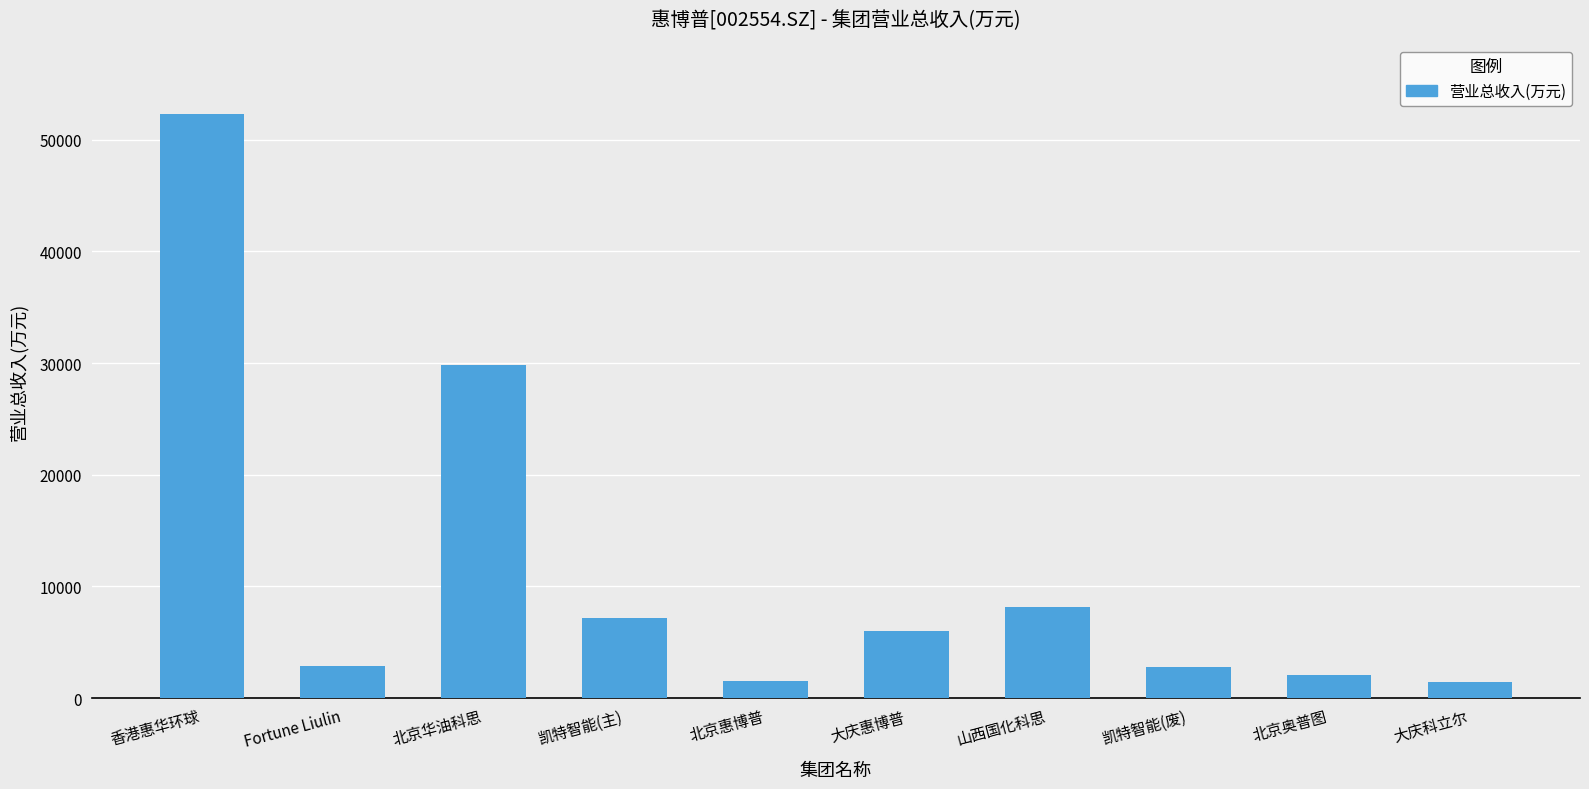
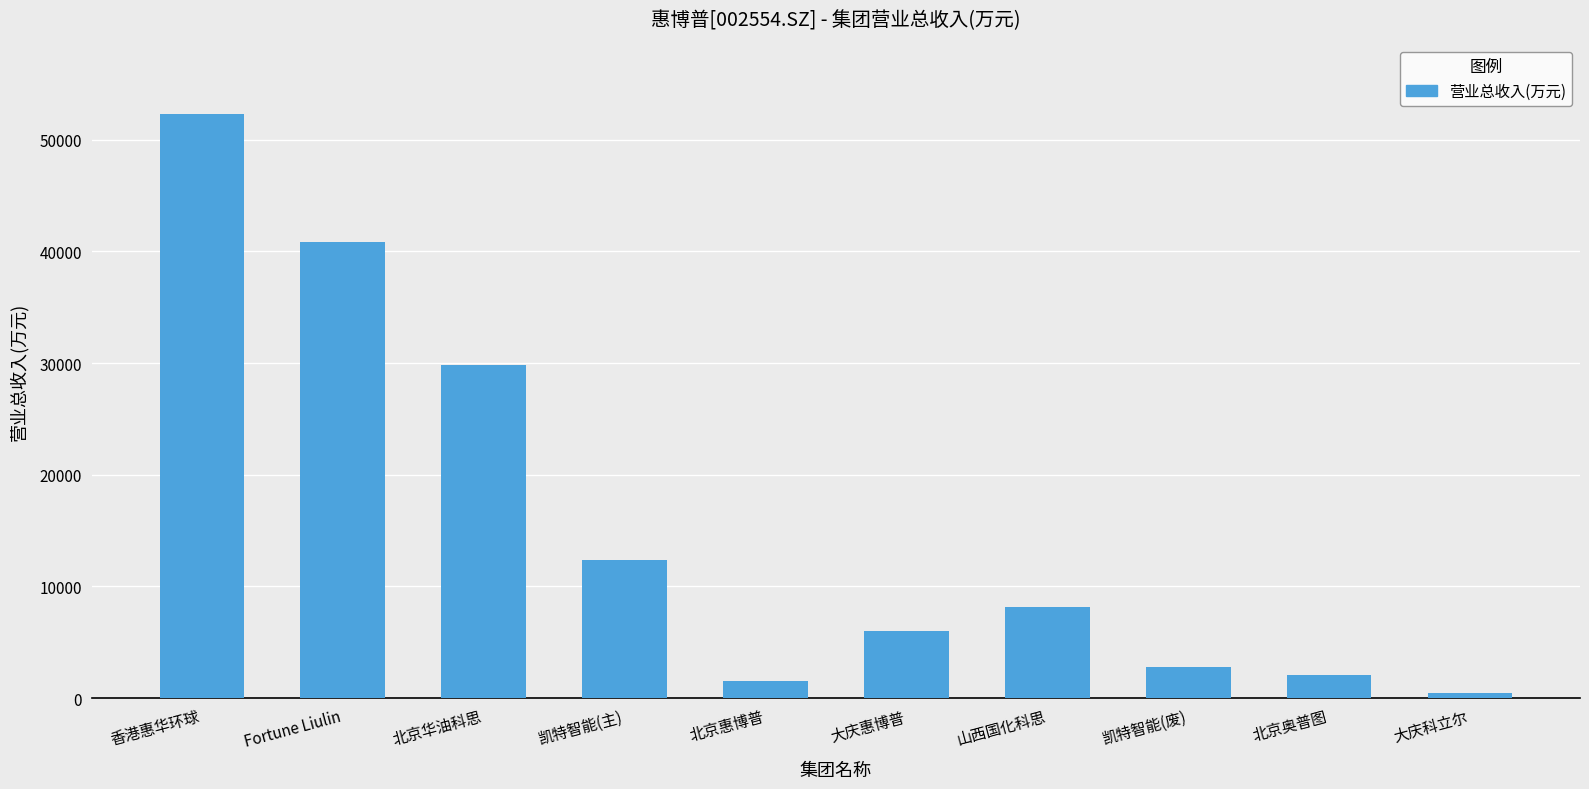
Fortune Liulin: 2900 -> 40800
凯特智能(主): 7200 -> 12400
大庆科立尔: 1500 -> 400
